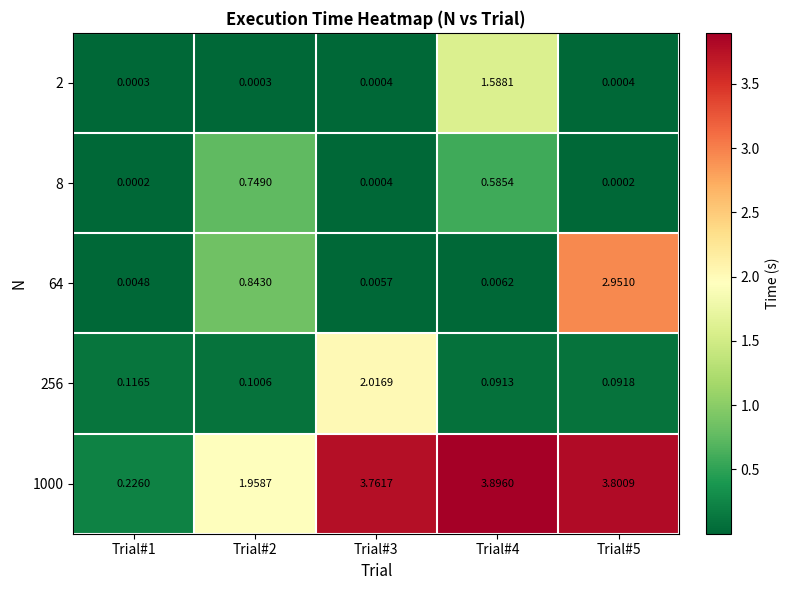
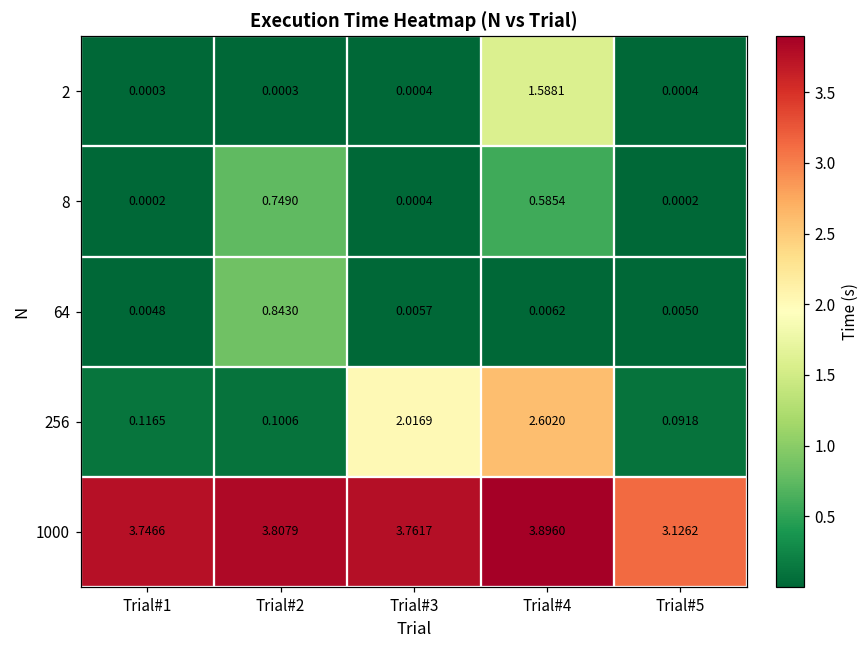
64, Trial#5: 2.9510 -> 0.0050
256, Trial#4: 0.0913 -> 2.6020
1000, Trial#1: 0.2260 -> 3.7466
1000, Trial#2: 1.9587 -> 3.8079
1000, Trial#5: 3.8009 -> 3.1262
